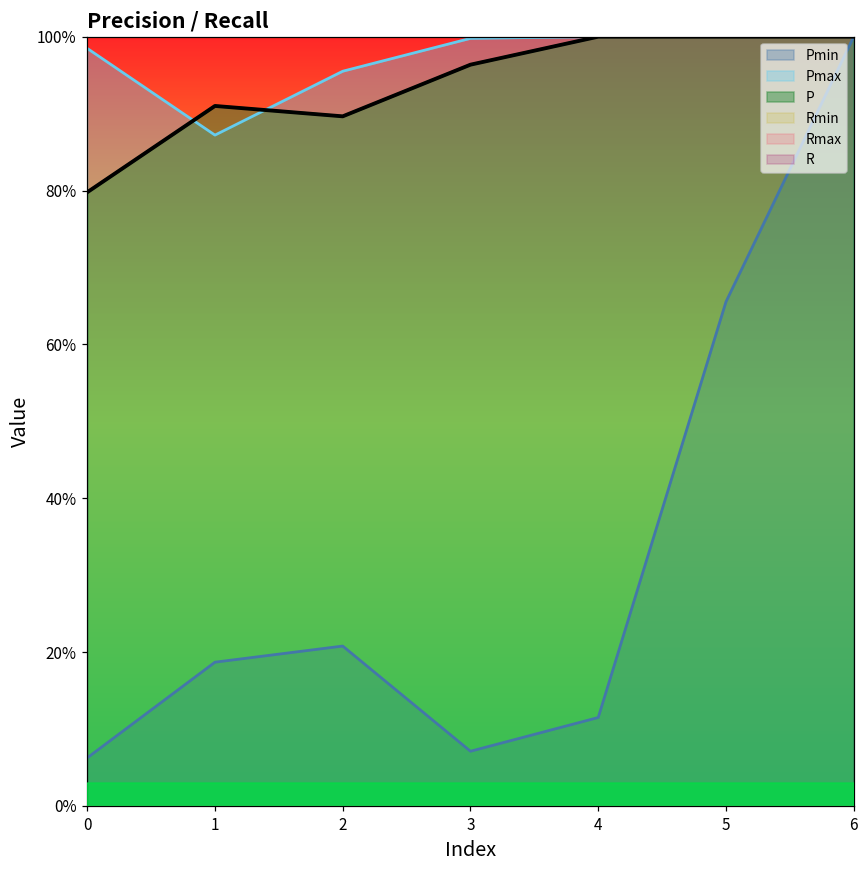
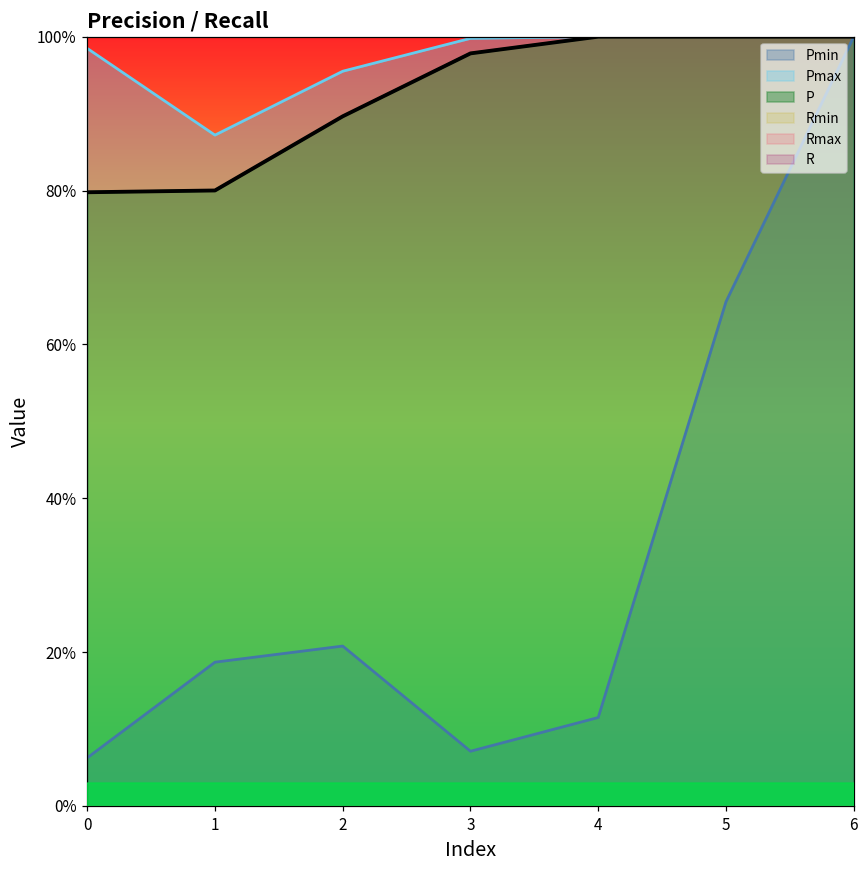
P, 1: 91% -> 80%
P, 3: 96% -> 98%
